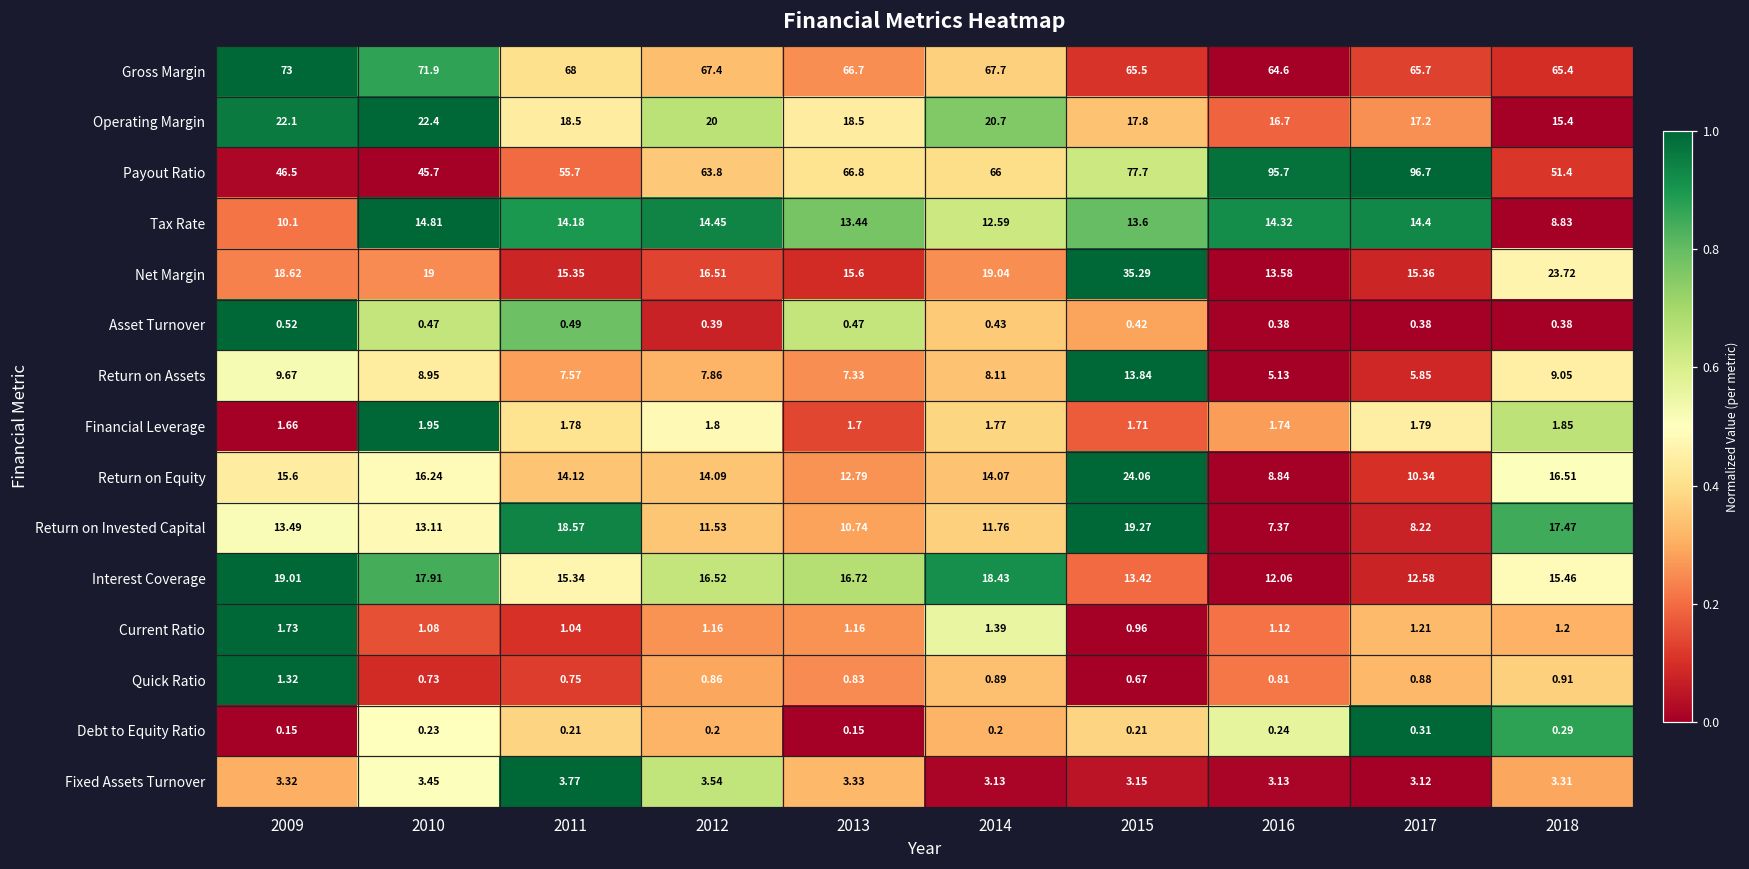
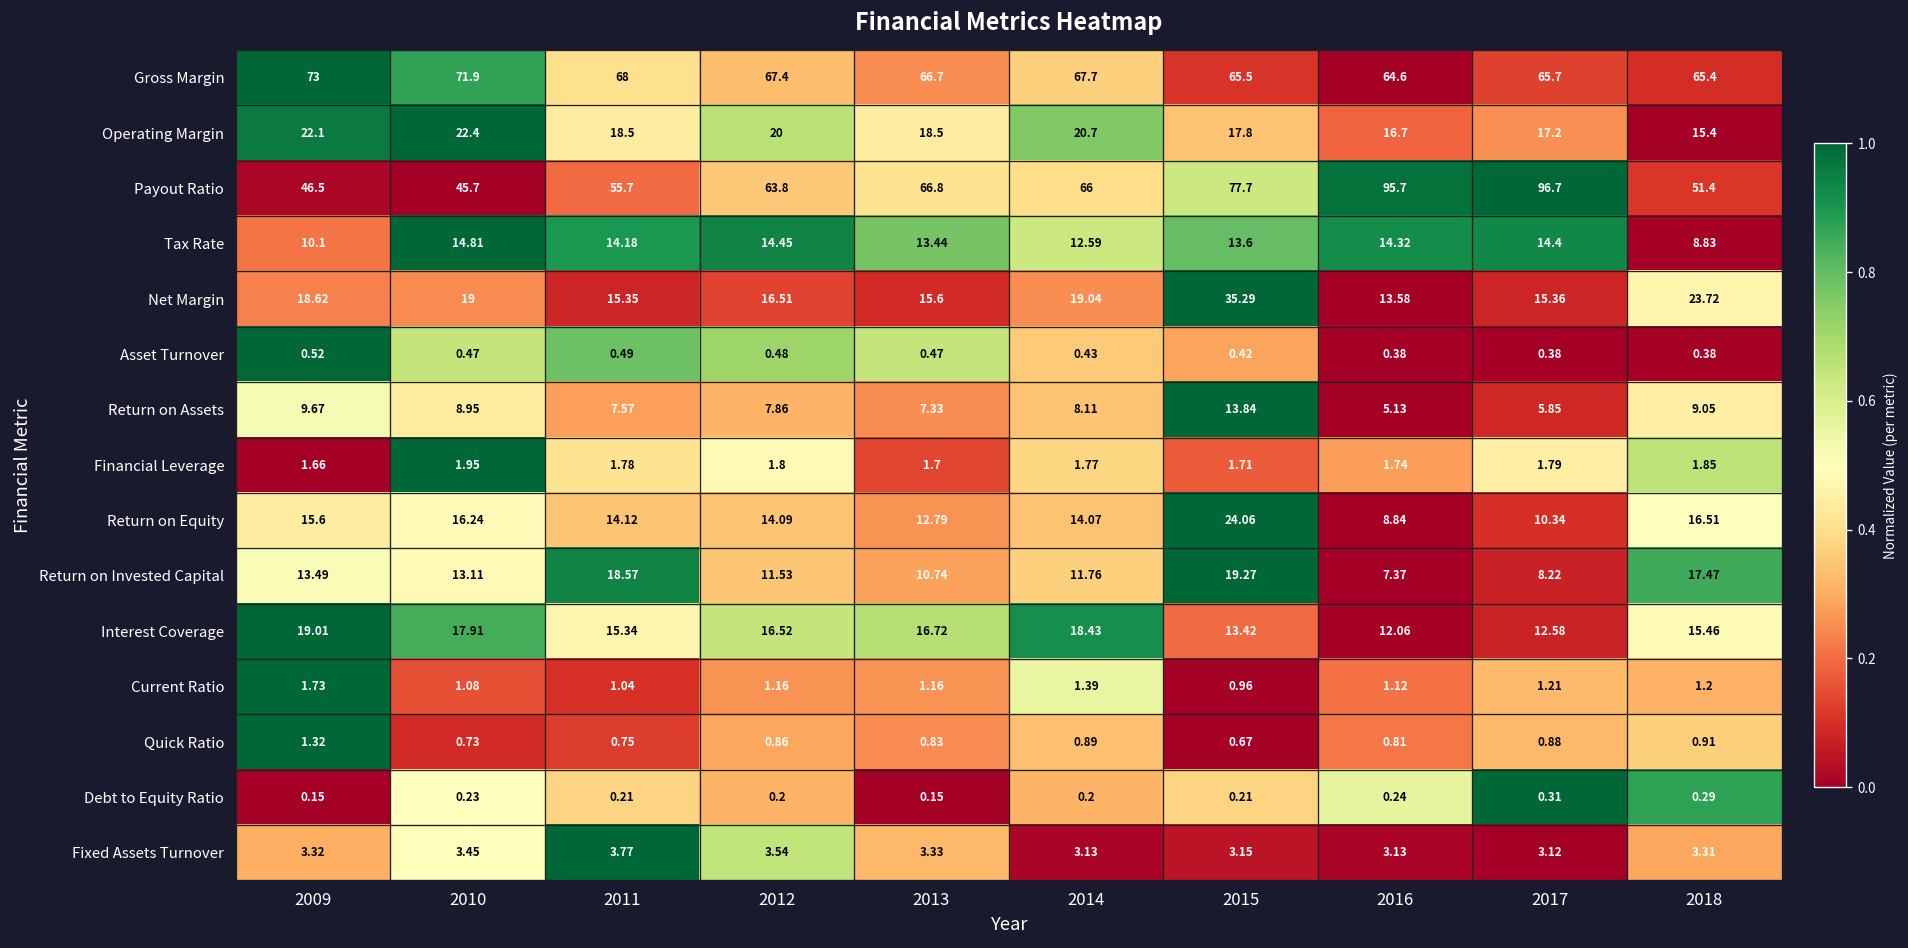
Asset Turnover, 2012: 0.39 -> 0.48
